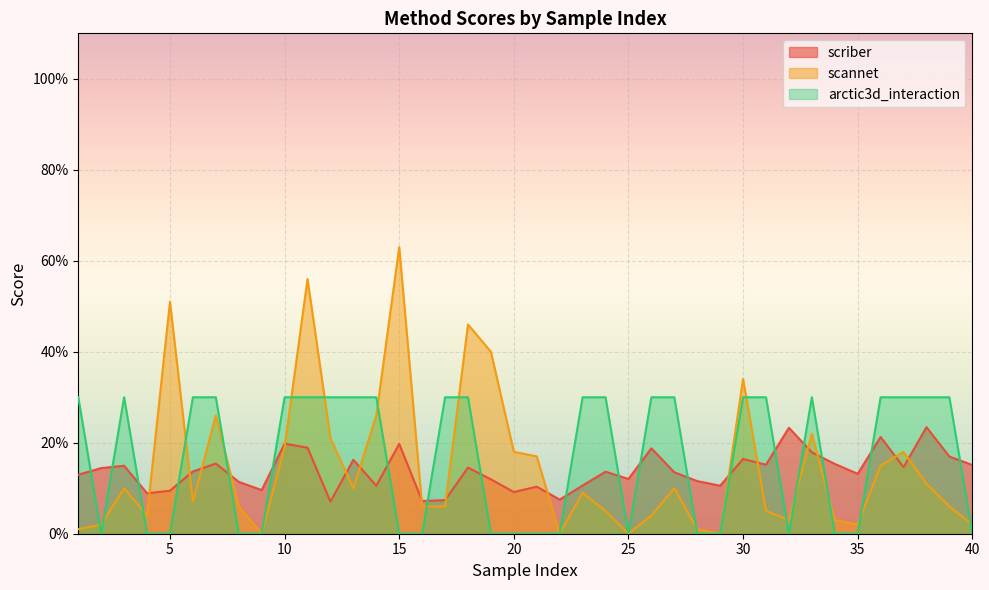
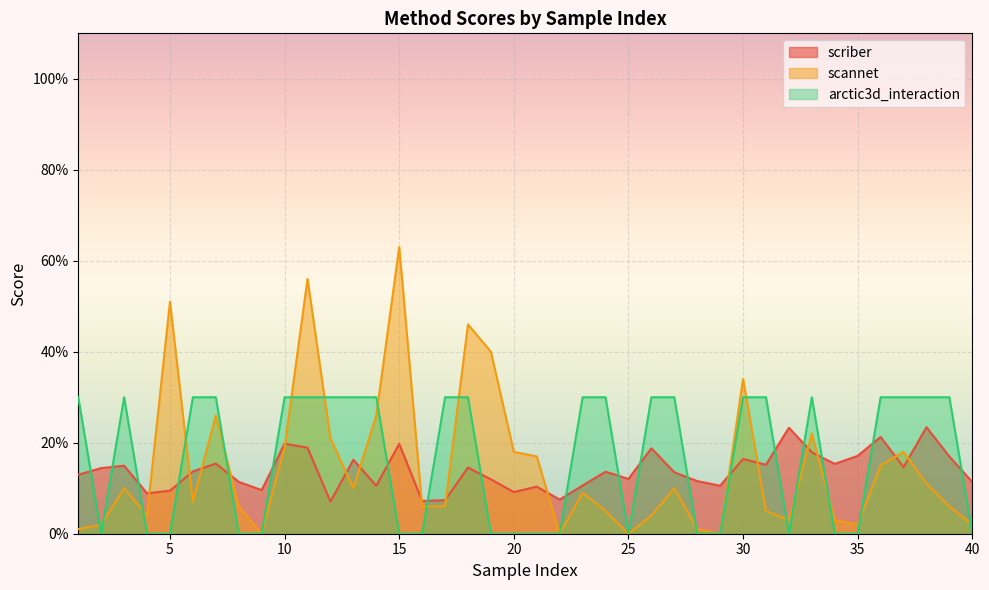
scriber, 35: 13% -> 17%
scriber, 40: 15% -> 11%
